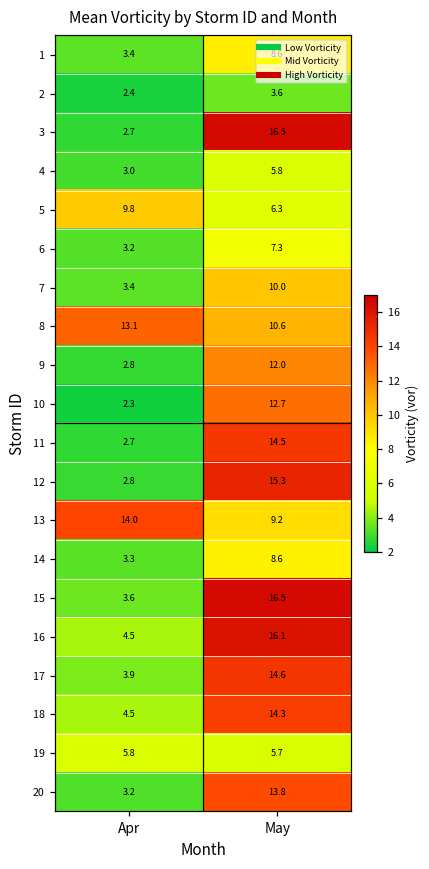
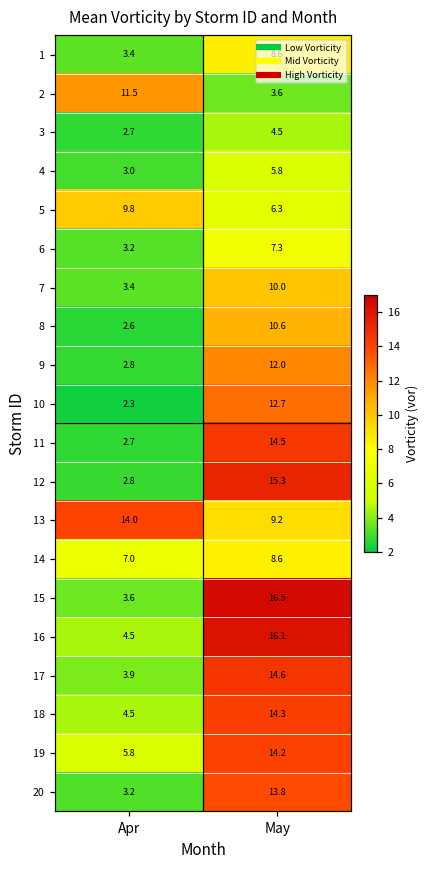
2, Apr: 2.4 -> 11.5
3, May: 16.5 -> 4.5
8, Apr: 13.1 -> 2.6
14, Apr: 3.3 -> 7.0
19, May: 5.7 -> 14.2
